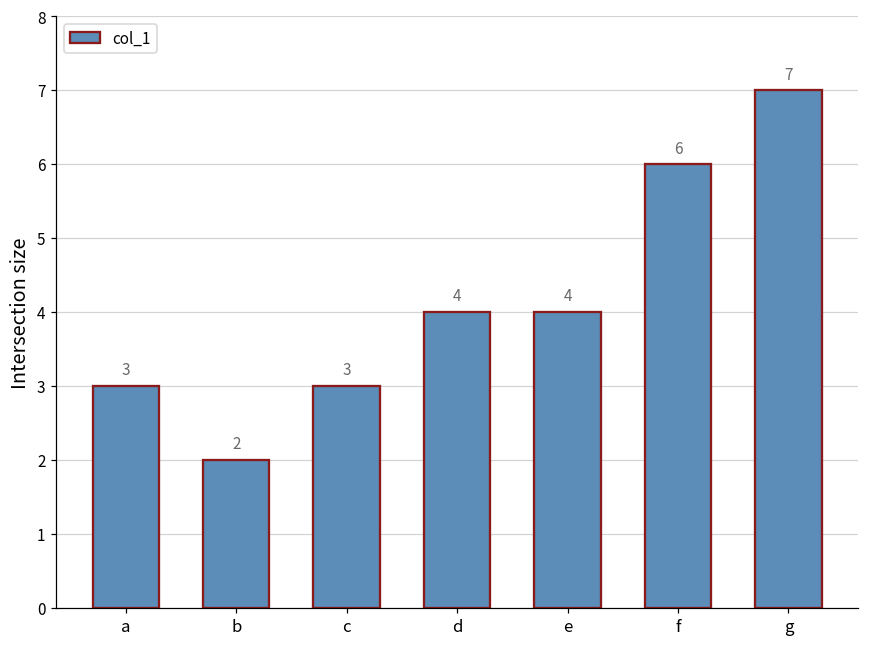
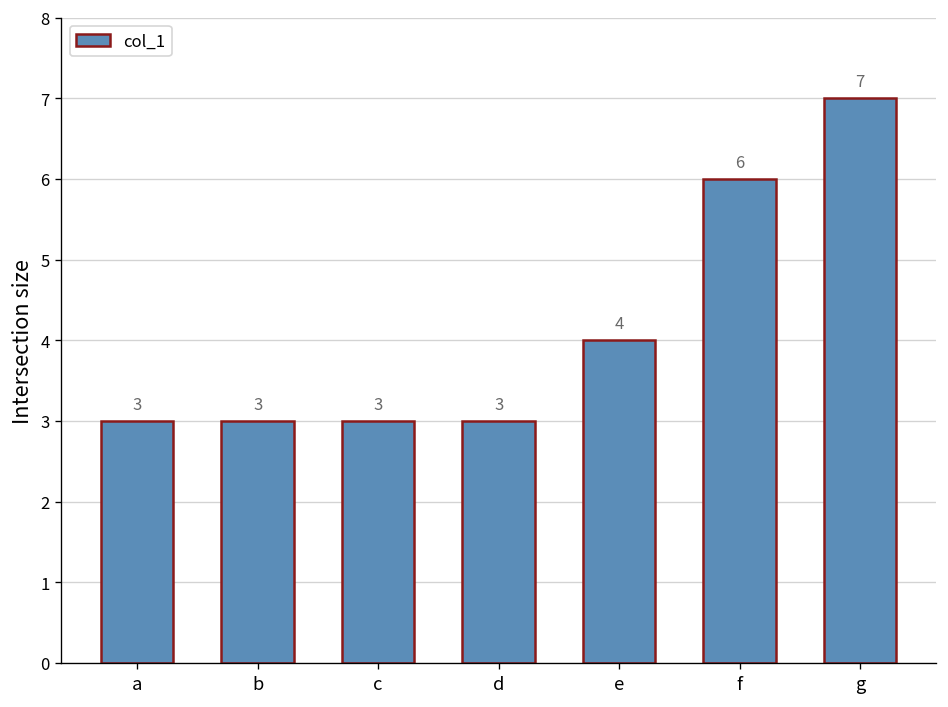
b: 2 -> 3
d: 4 -> 3
